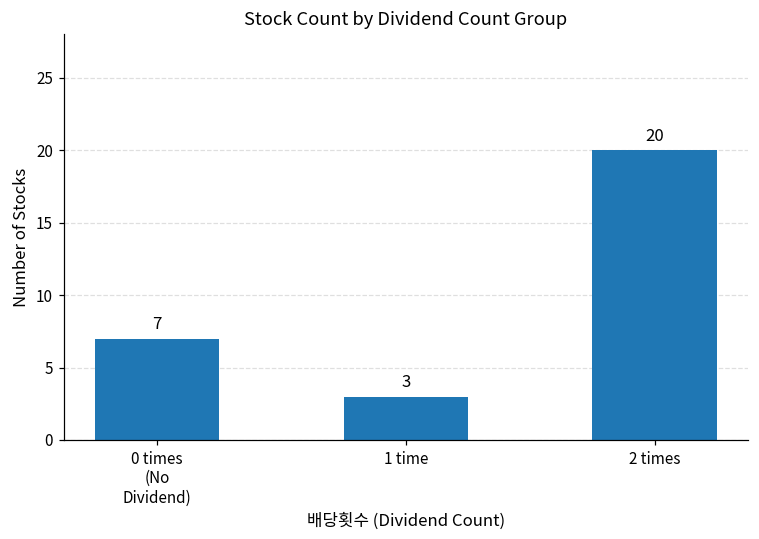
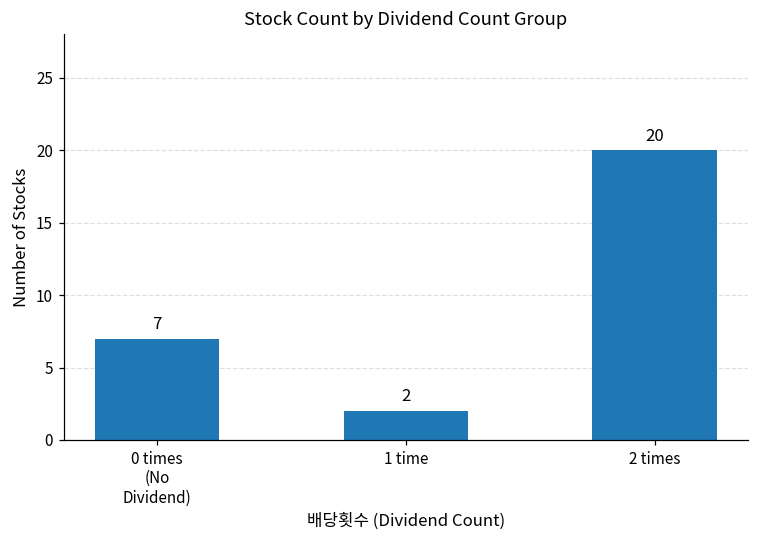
1 time: 3 -> 2
